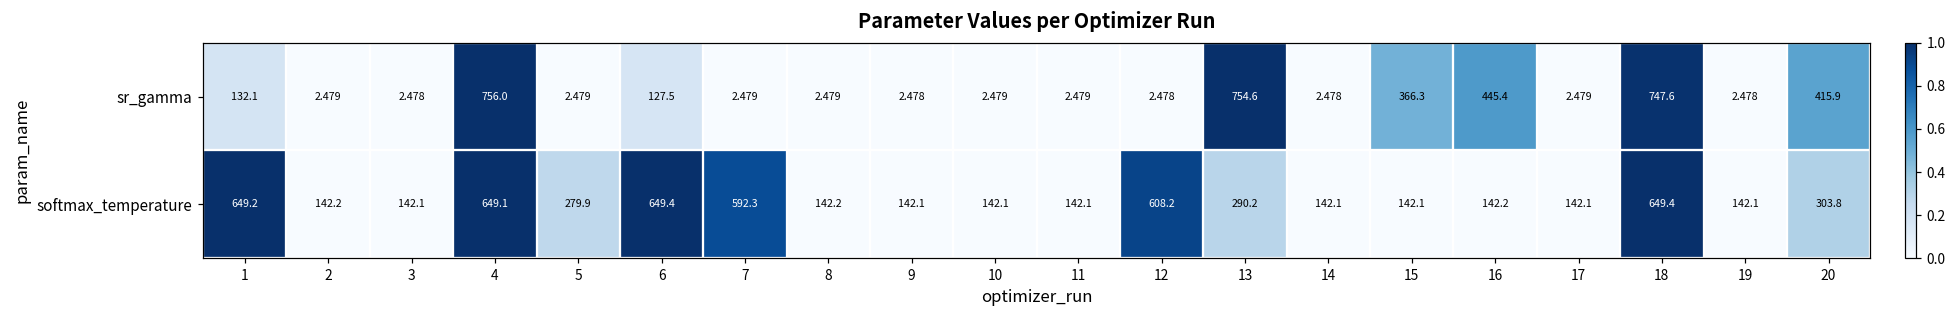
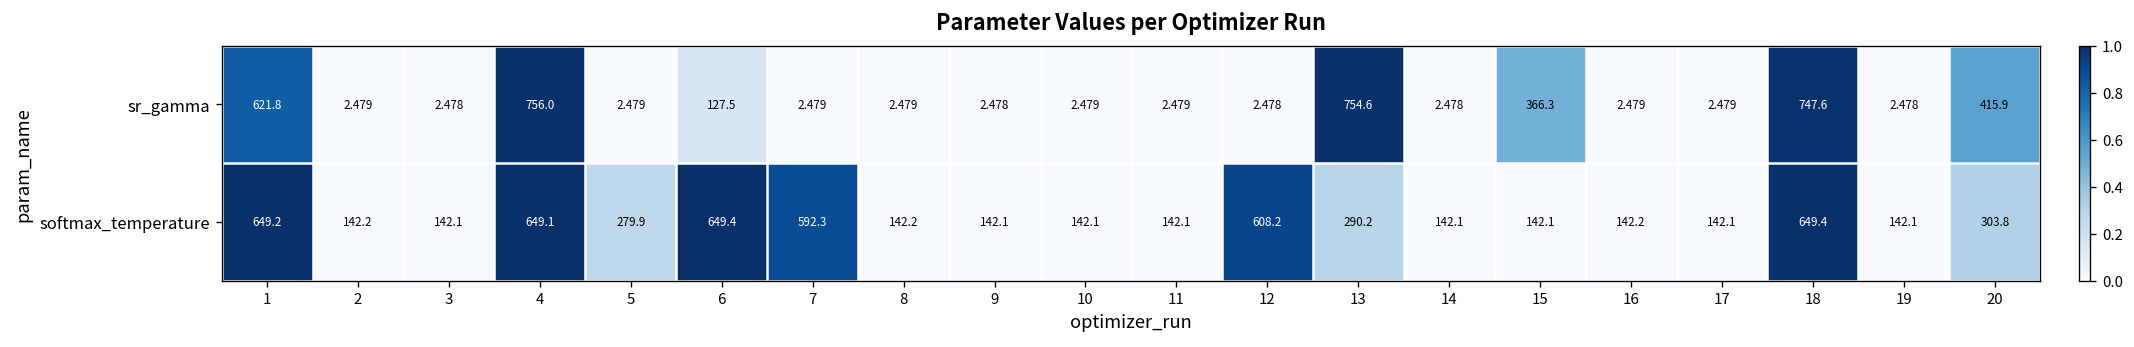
sr_gamma, 1: 132.1 -> 621.8
sr_gamma, 16: 445.4 -> 2.479
